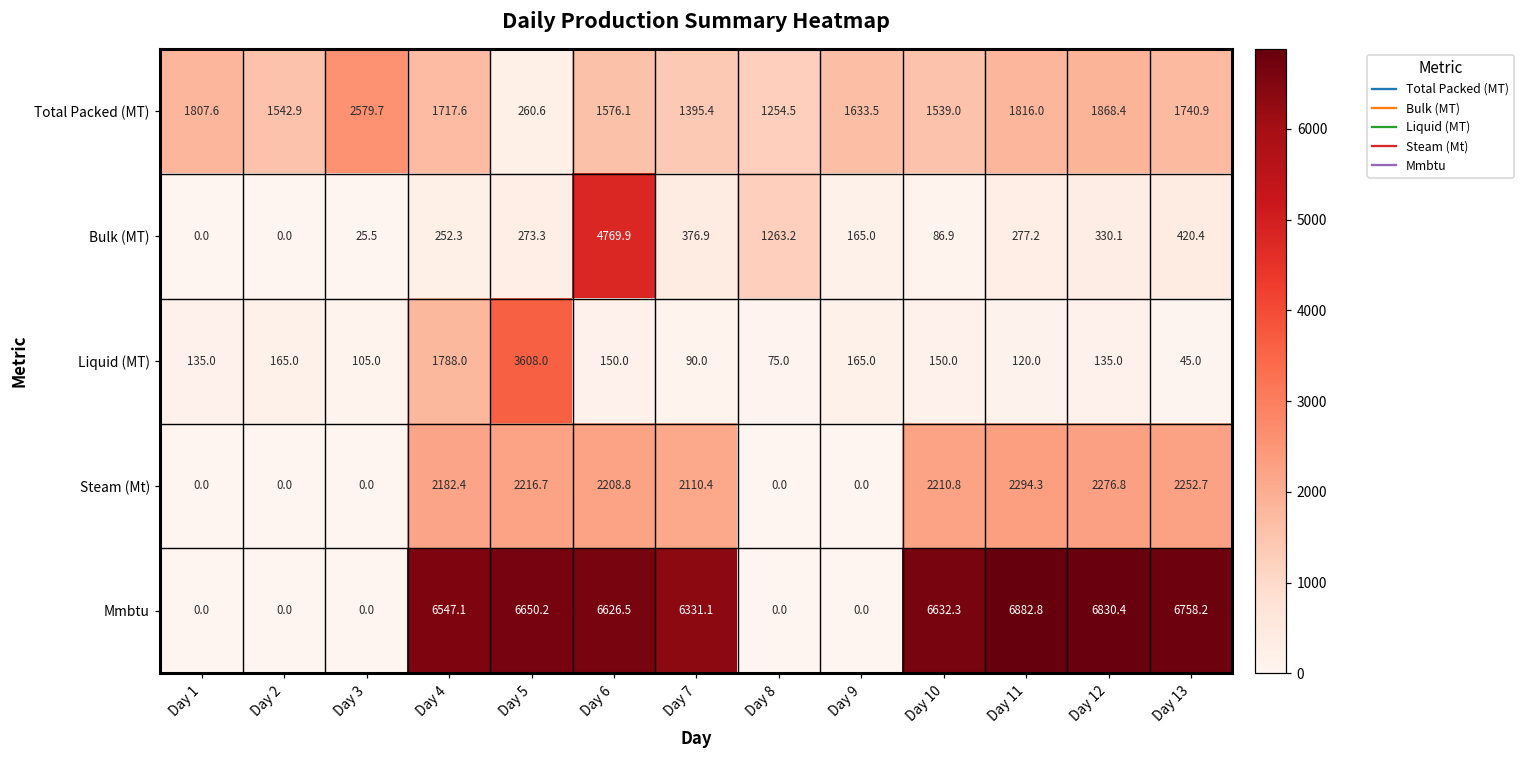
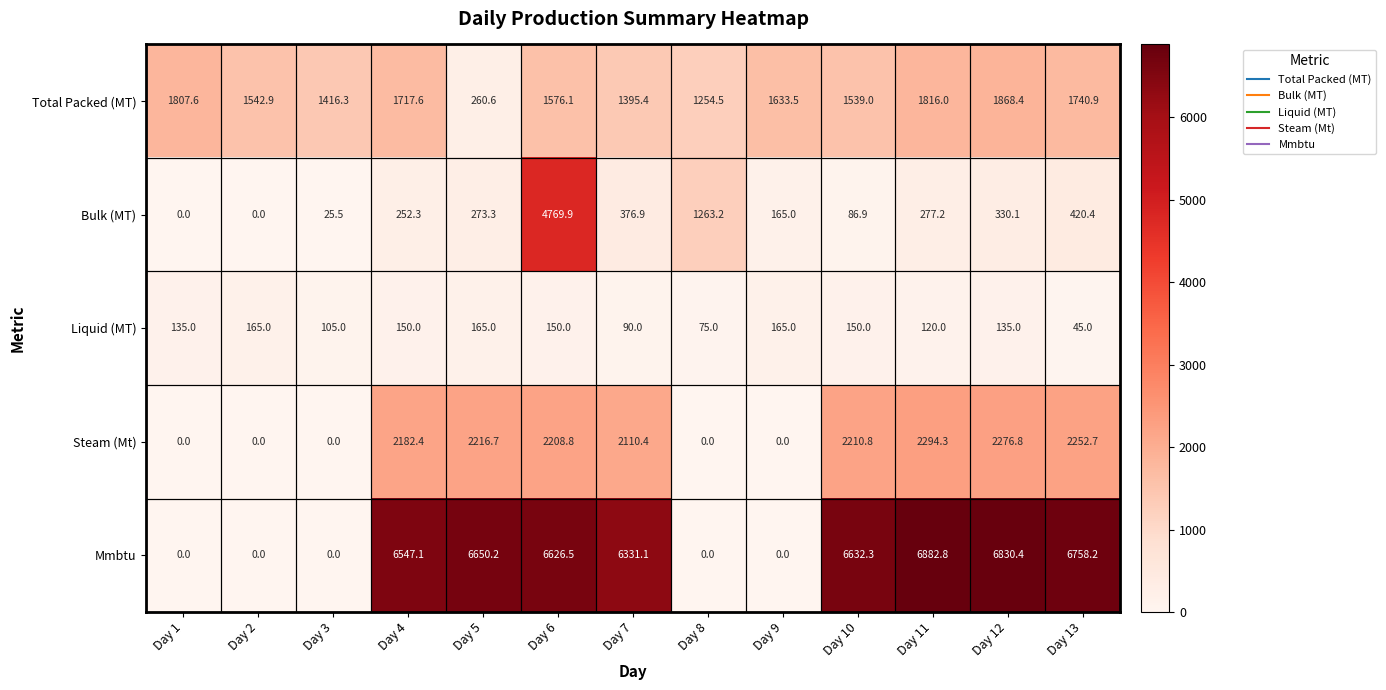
Total Packed (MT), Day 3: 2579.7 -> 1416.3
Liquid (MT), Day 4: 1788.0 -> 150.0
Liquid (MT), Day 5: 3608.0 -> 165.0
